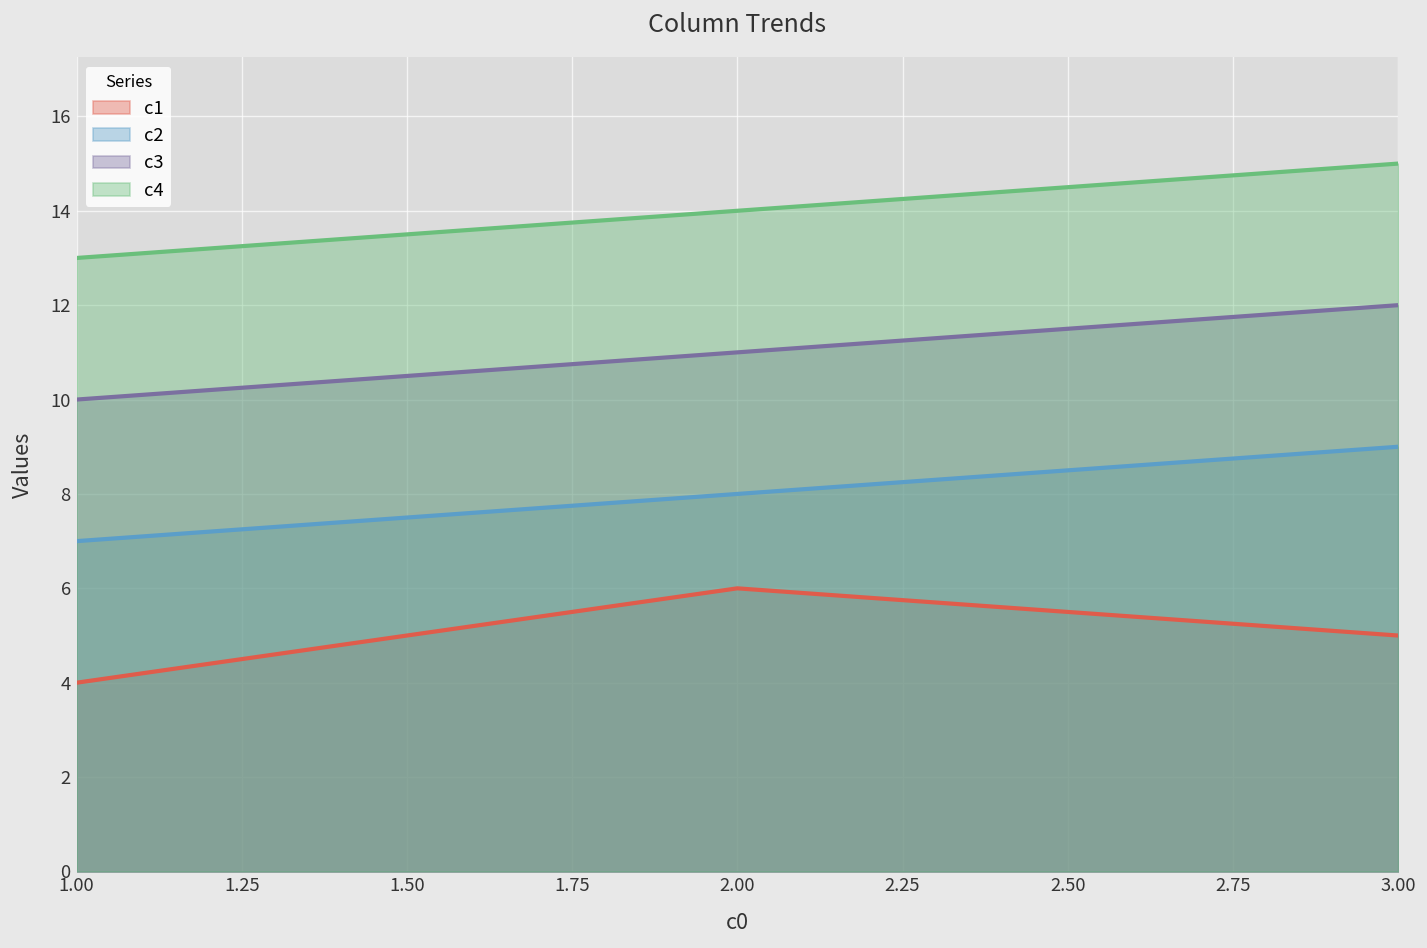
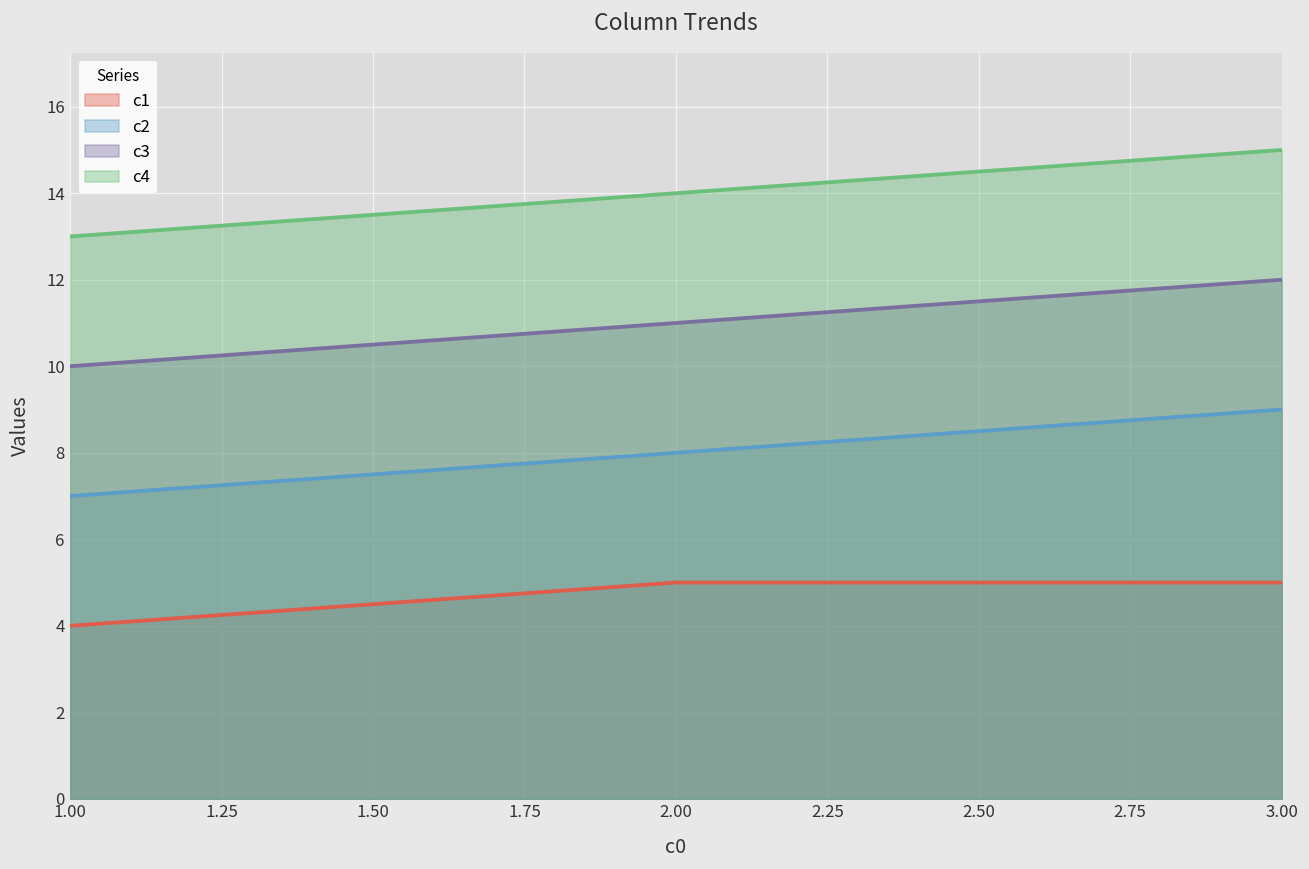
c1, 2.00: 6 -> 5
